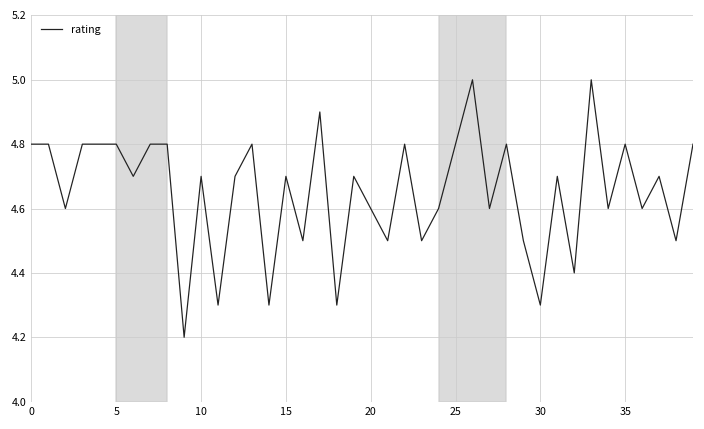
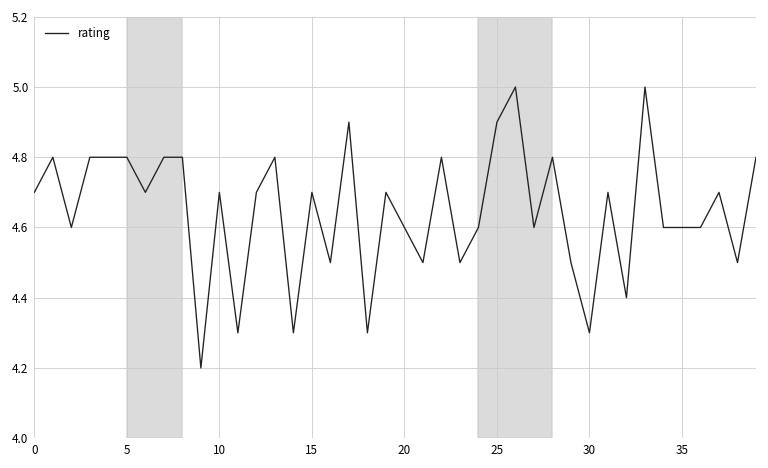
0: 4.8 -> 4.7
25: 4.8 -> 4.9
35: 4.8 -> 4.6
